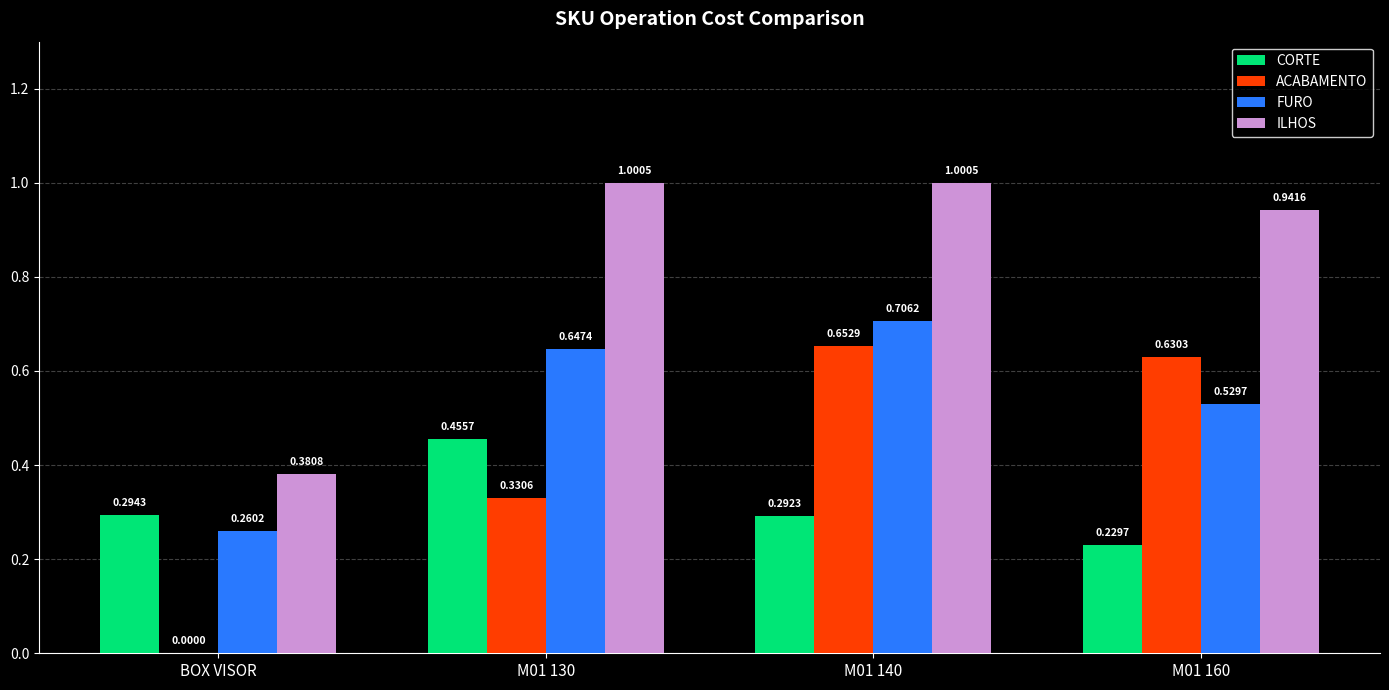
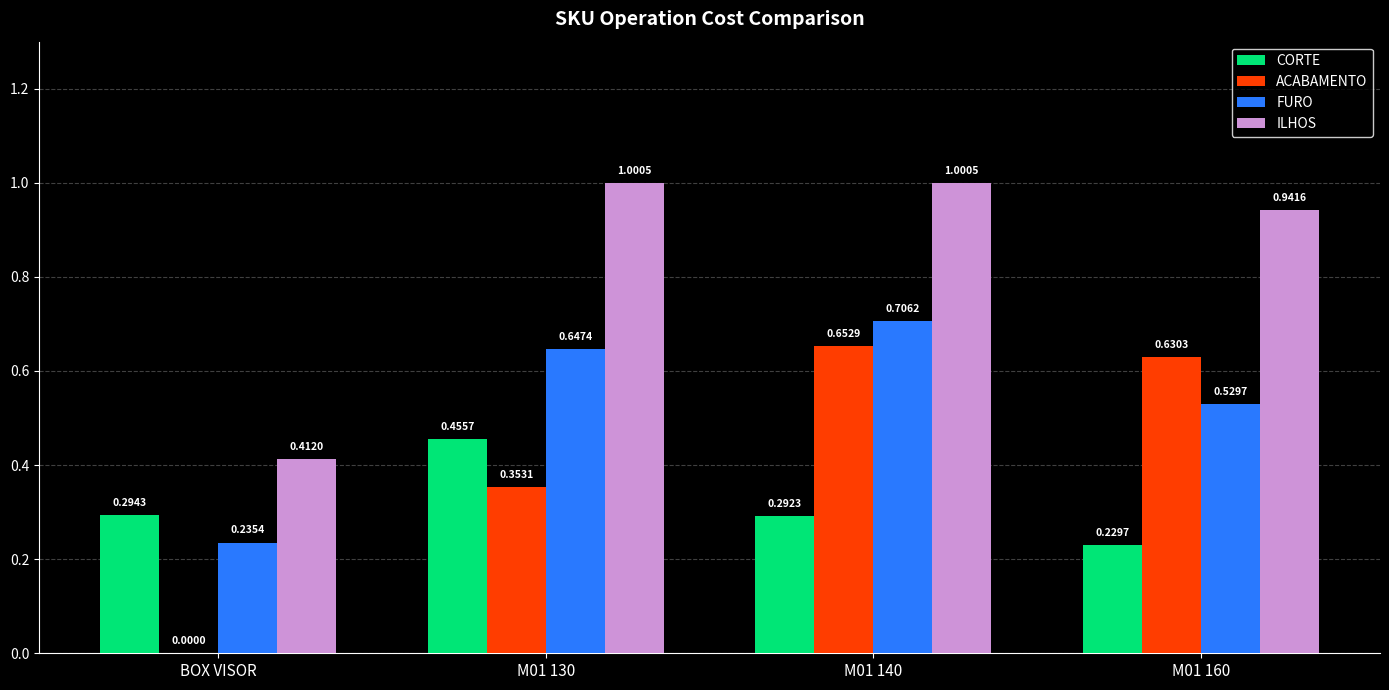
FURO, BOX VISOR: 0.2602 -> 0.2354
ILHOS, BOX VISOR: 0.3808 -> 0.4120
ACABAMENTO, M01 130: 0.3306 -> 0.3531
